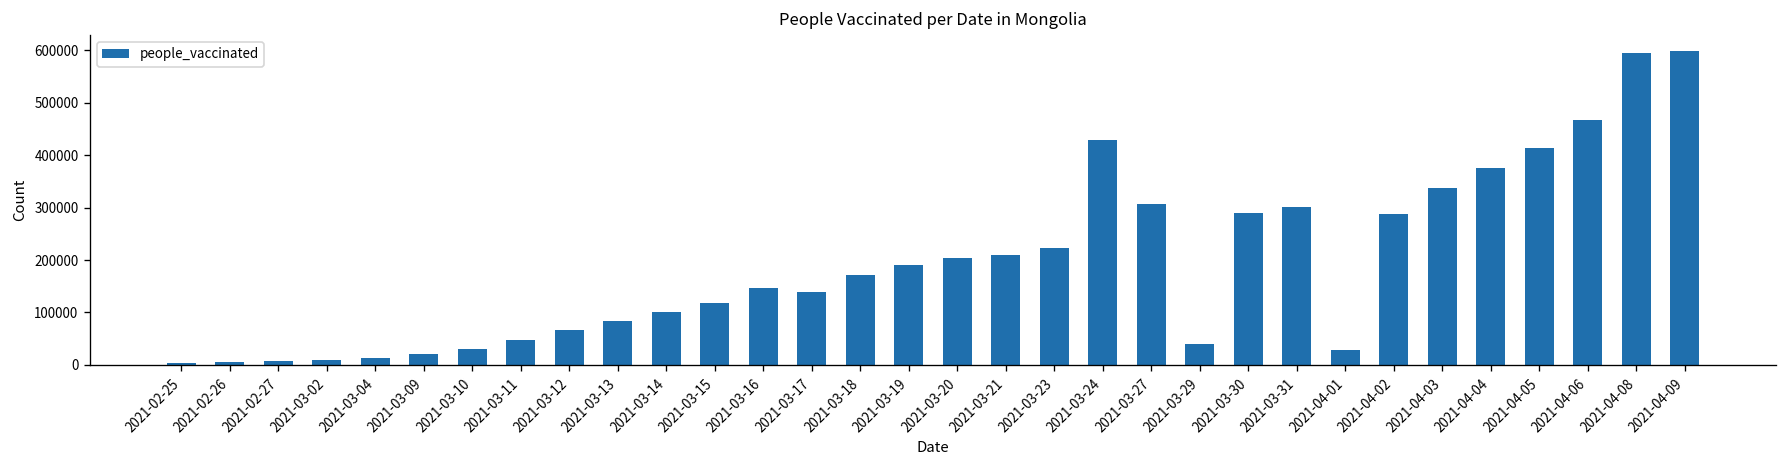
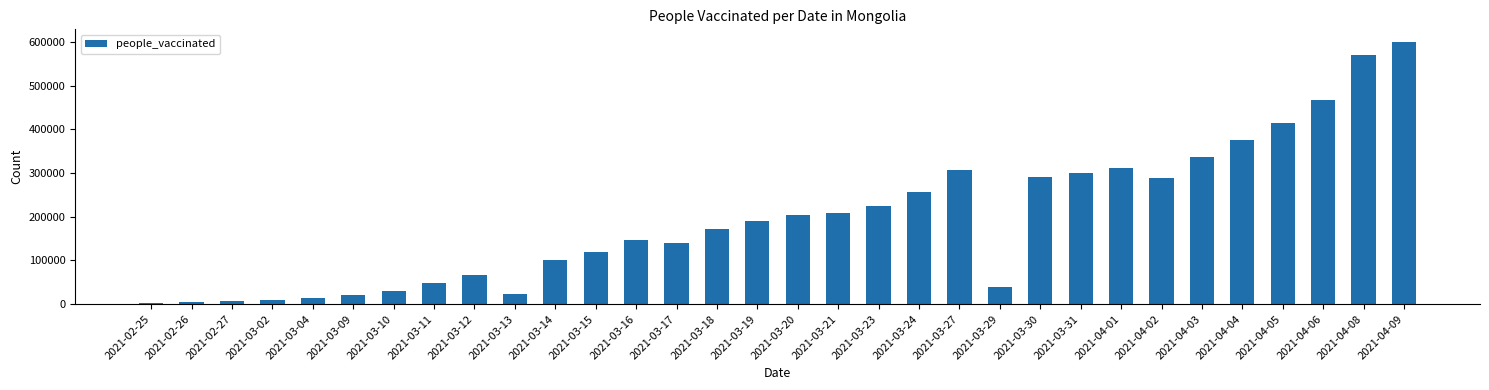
2021-03-13: 80000 -> 20000
2021-03-24: 430000 -> 260000
2021-04-01: 30000 -> 310000
2021-04-08: 590000 -> 570000
